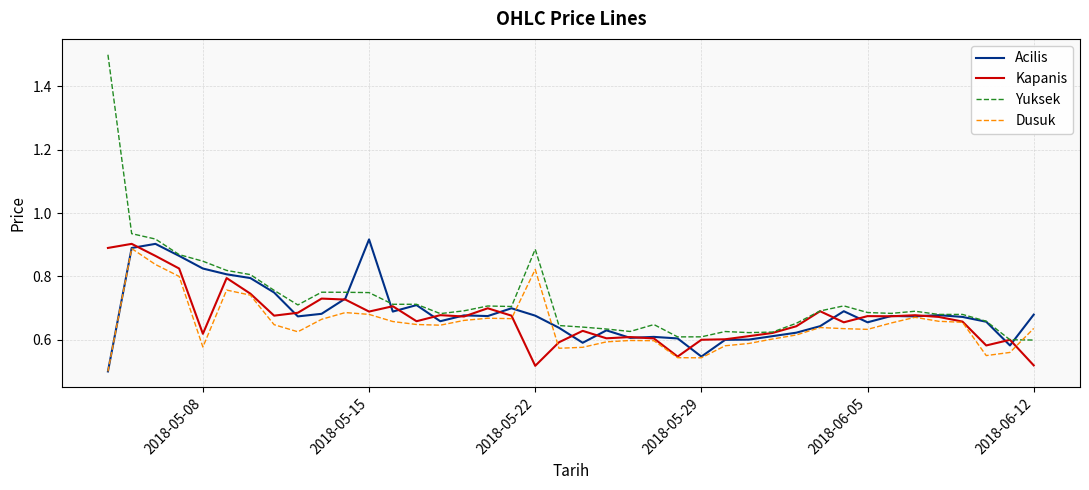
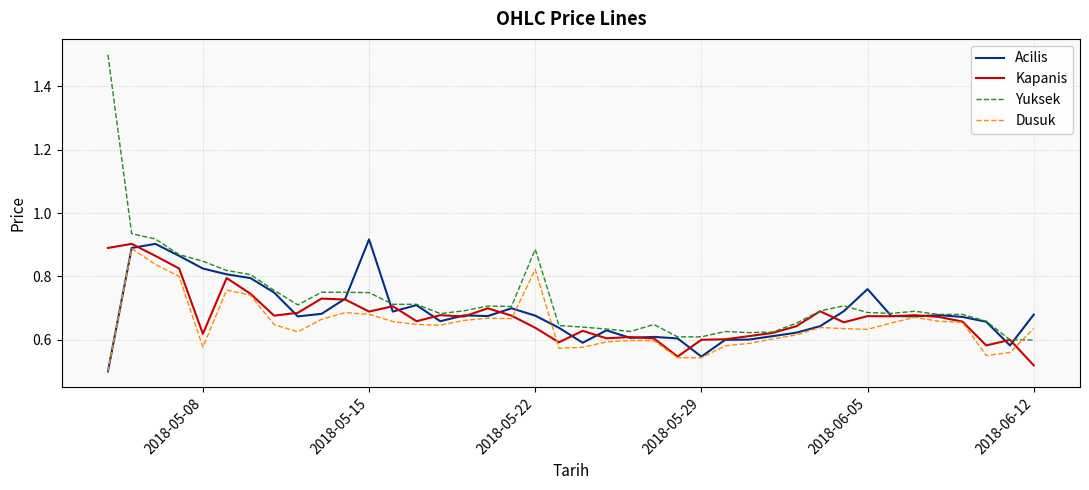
Kapanis, 2018-05-22: 0.52 -> 0.64
Acilis, 2018-06-05: 0.66 -> 0.76
